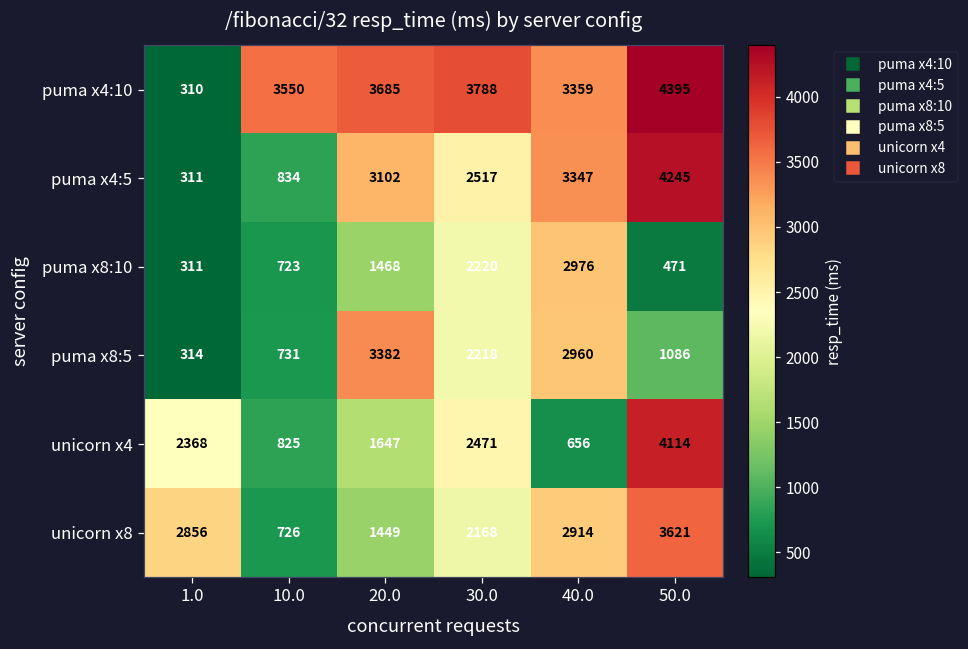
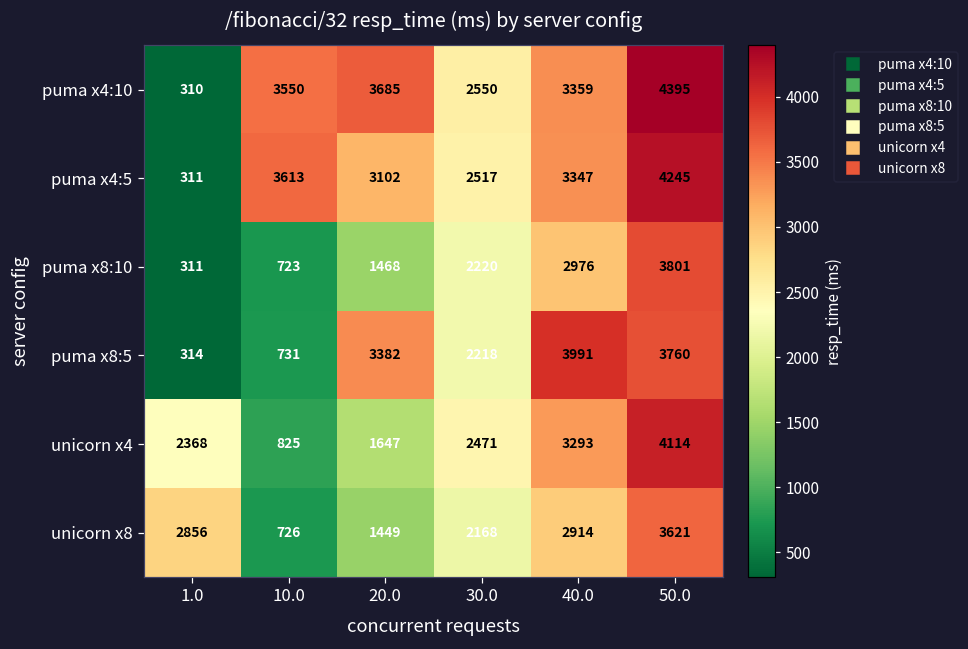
puma x4:10, 30.0: 3788 -> 2550
puma x4:5, 10.0: 834 -> 3613
puma x8:10, 50.0: 471 -> 3801
puma x8:5, 40.0: 2960 -> 3991
puma x8:5, 50.0: 1086 -> 3760
unicorn x4, 40.0: 656 -> 3293
